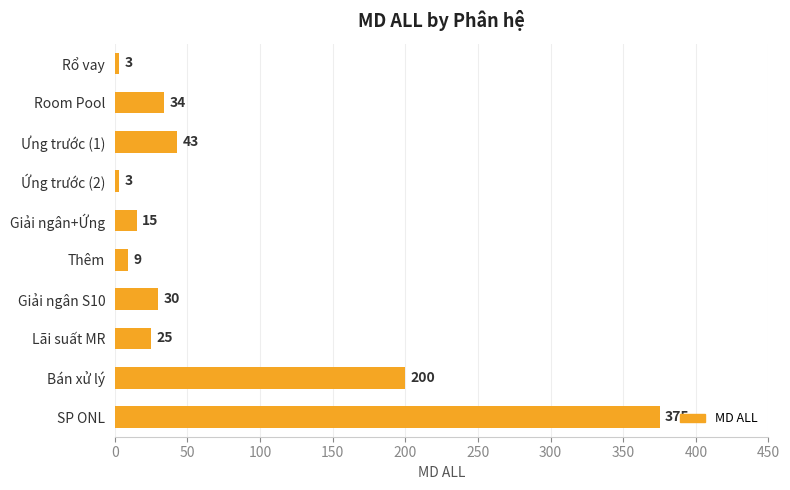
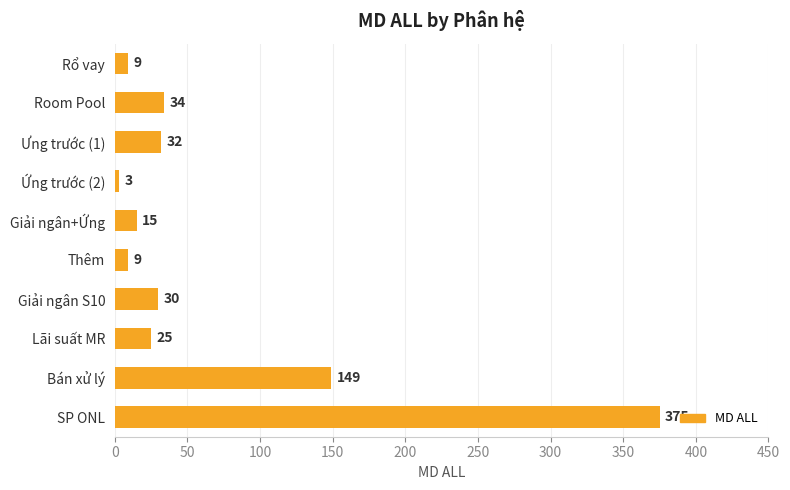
Rổ vay: 3 -> 9
Ưng trước (1): 43 -> 32
Bán xử lý: 200 -> 149
